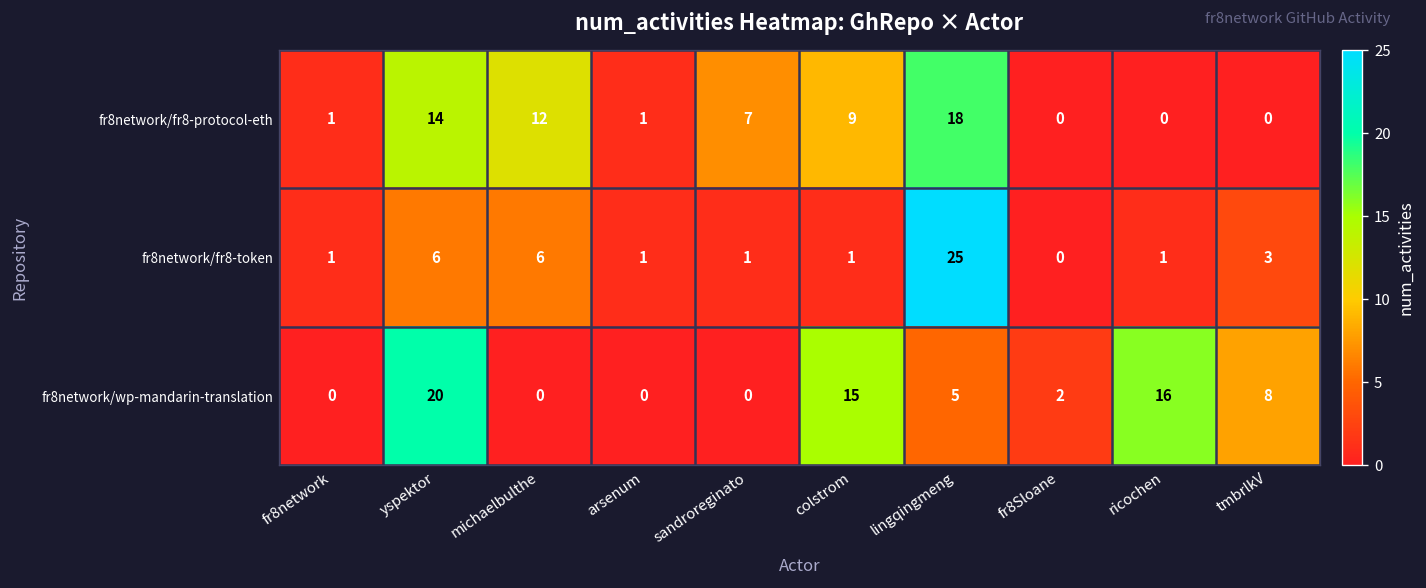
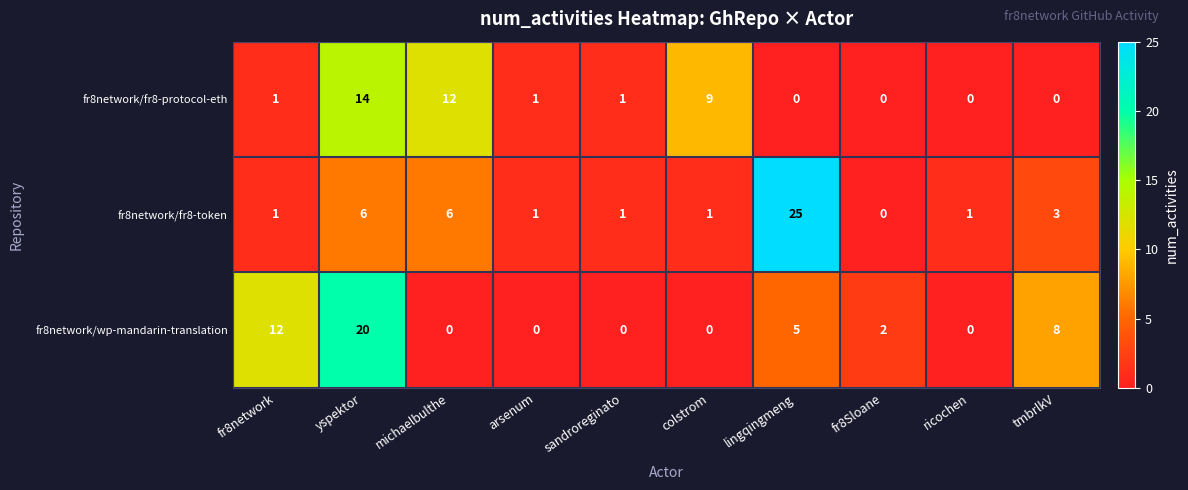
fr8network/fr8-protocol-eth, sandroreginato: 7 -> 1
fr8network/fr8-protocol-eth, lingqingmeng: 18 -> 0
fr8network/wp-mandarin-translation, fr8network: 0 -> 12
fr8network/wp-mandarin-translation, colstrom: 15 -> 0
fr8network/wp-mandarin-translation, ricochen: 16 -> 0
